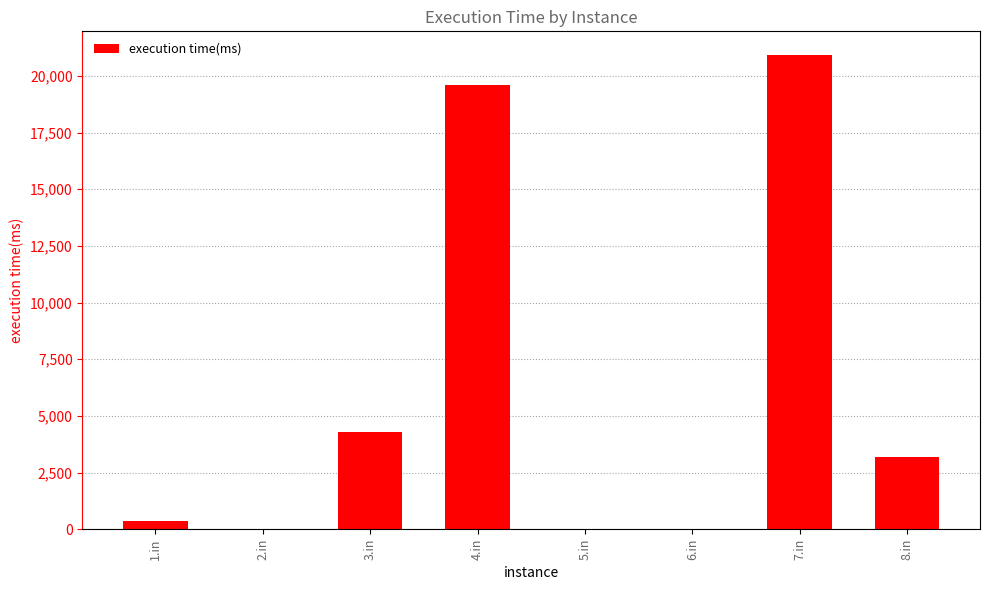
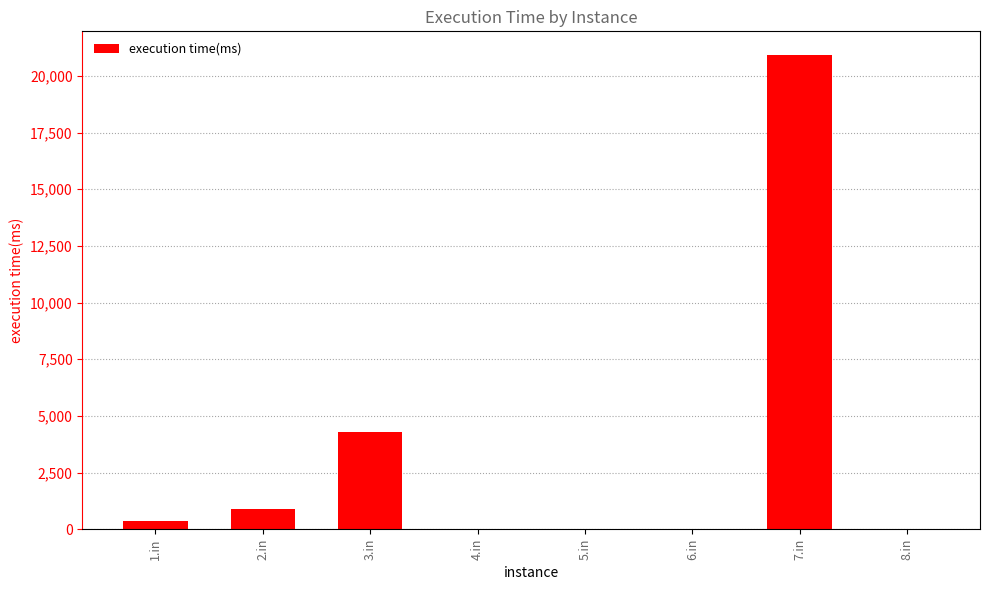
2.in: 0 -> 900
4.in: 19,600 -> 0
8.in: 3,200 -> 0
